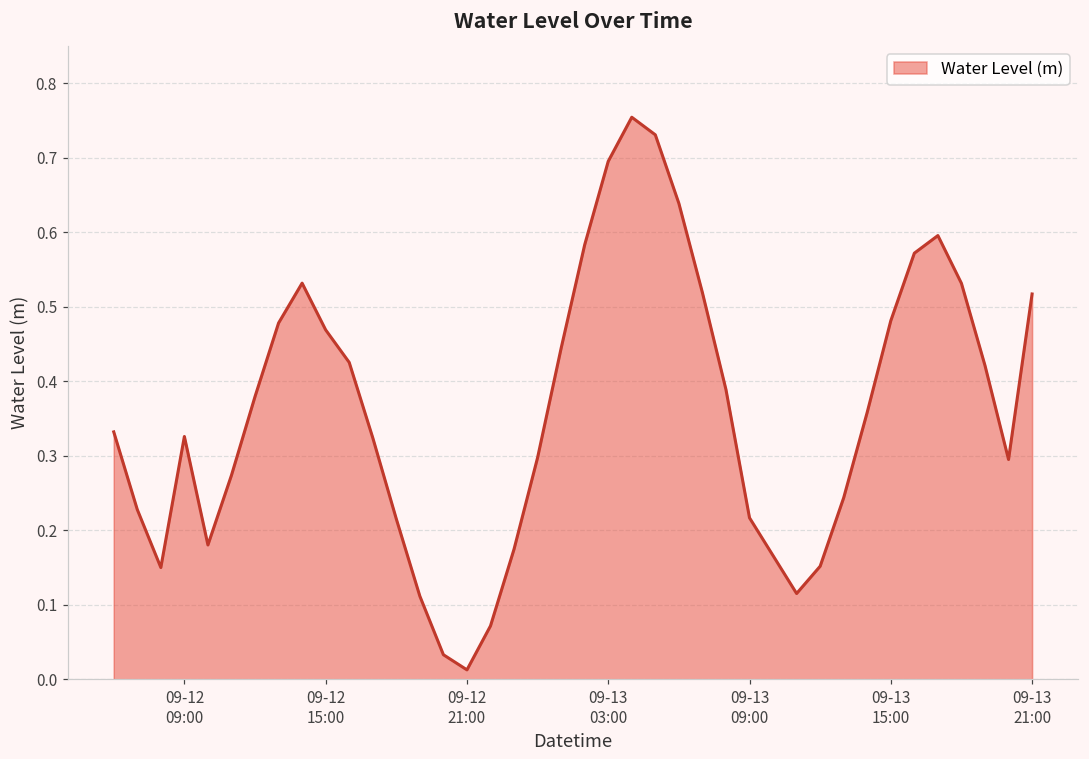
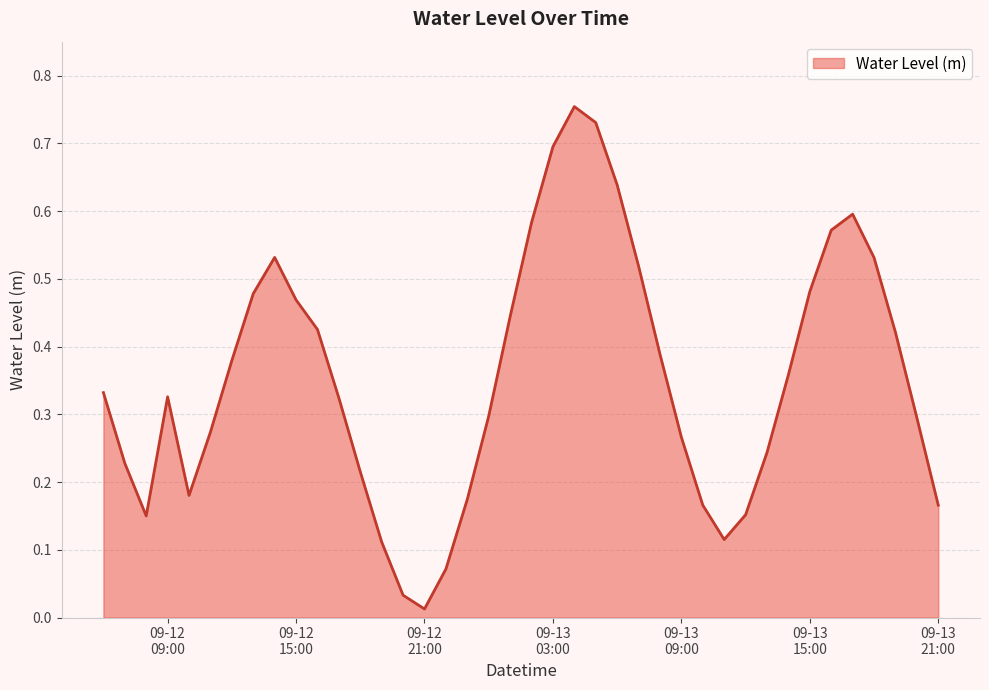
09-13 09:00: 0.22 -> 0.27
09-13 21:00: 0.52 -> 0.17
